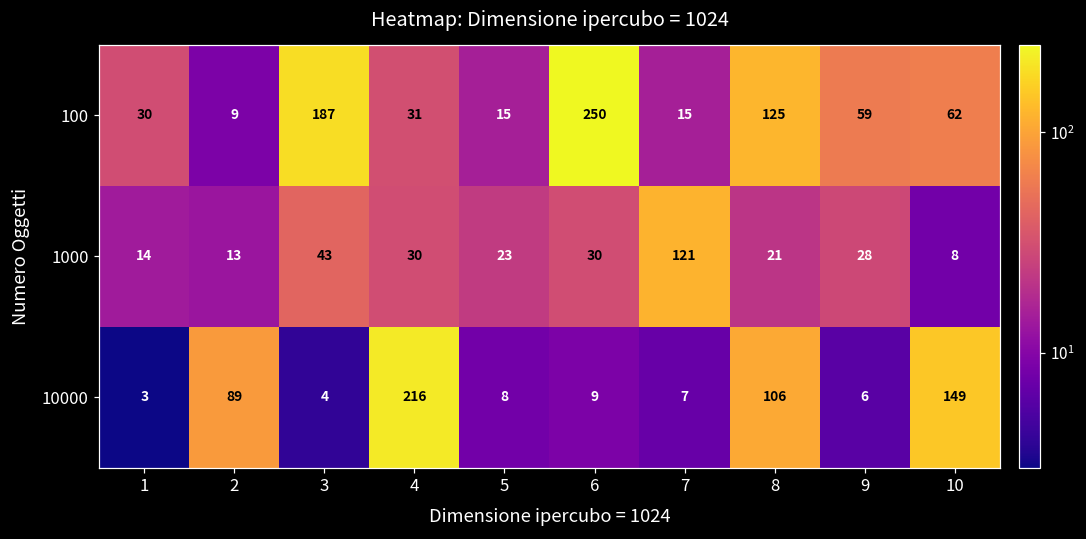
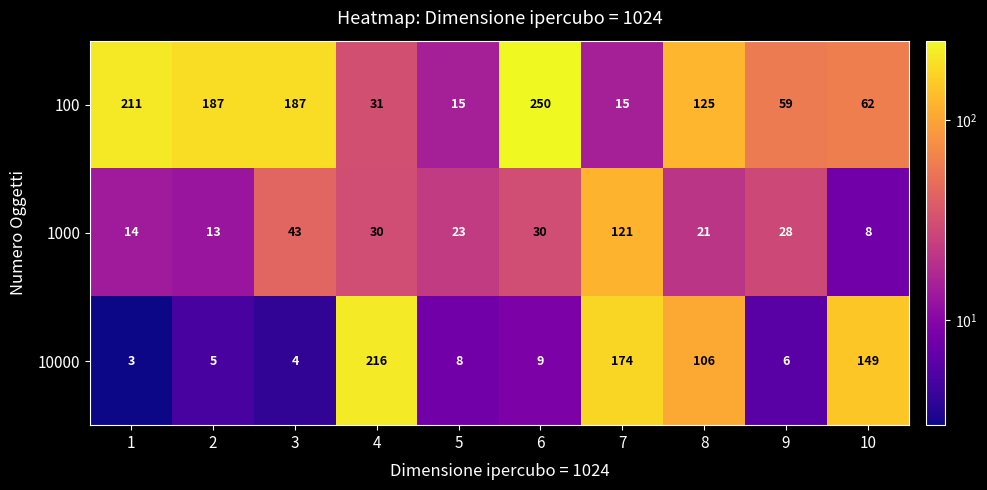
100, 1: 30 -> 211
100, 2: 9 -> 187
10000, 2: 89 -> 5
10000, 7: 7 -> 174
